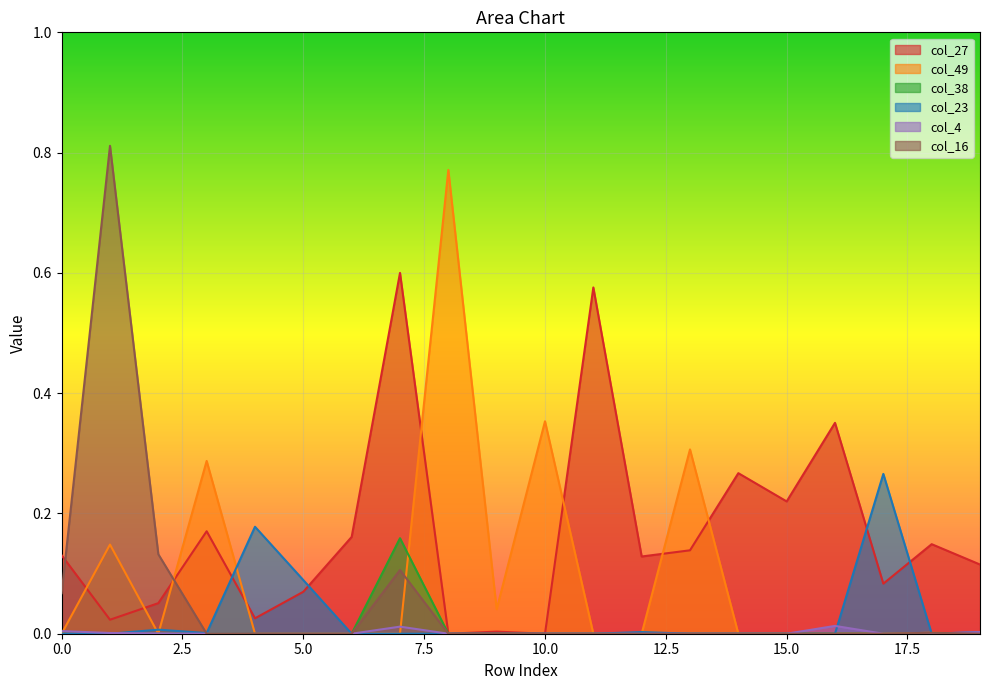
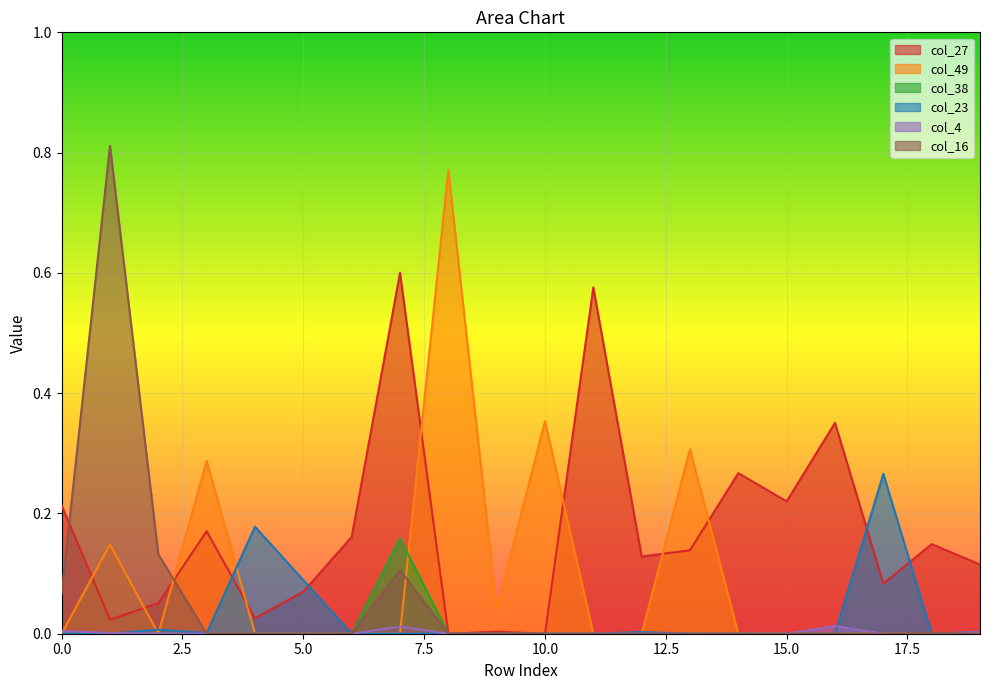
col_27, 0.0: 0.13 -> 0.21
